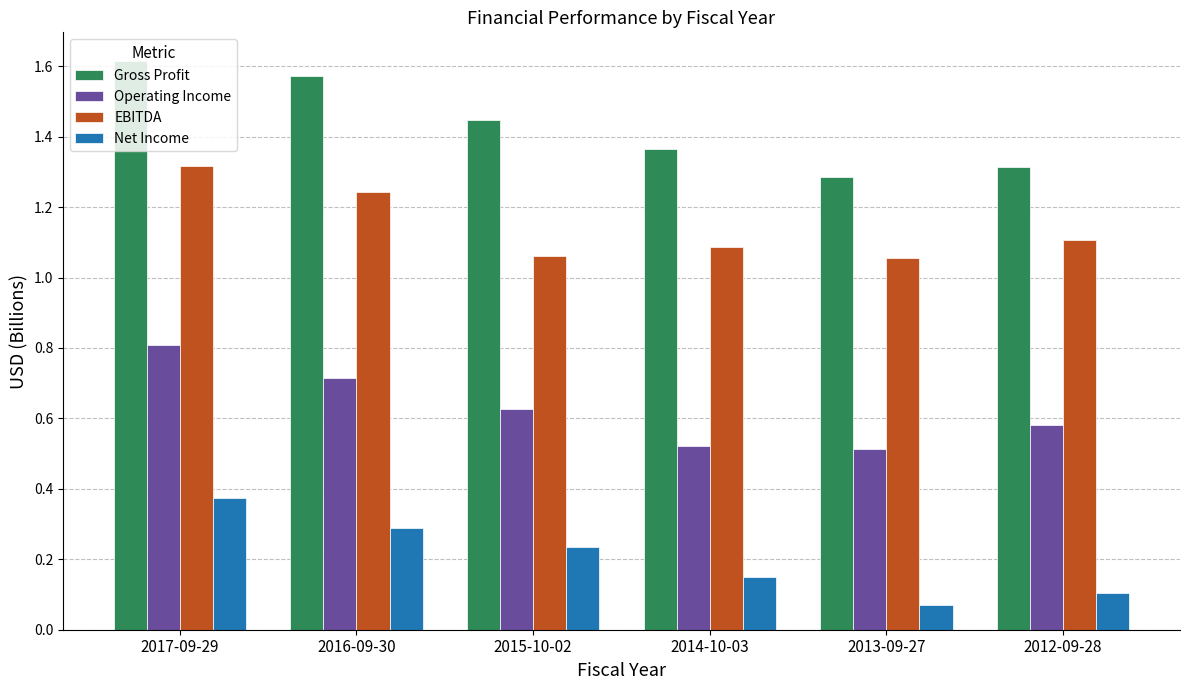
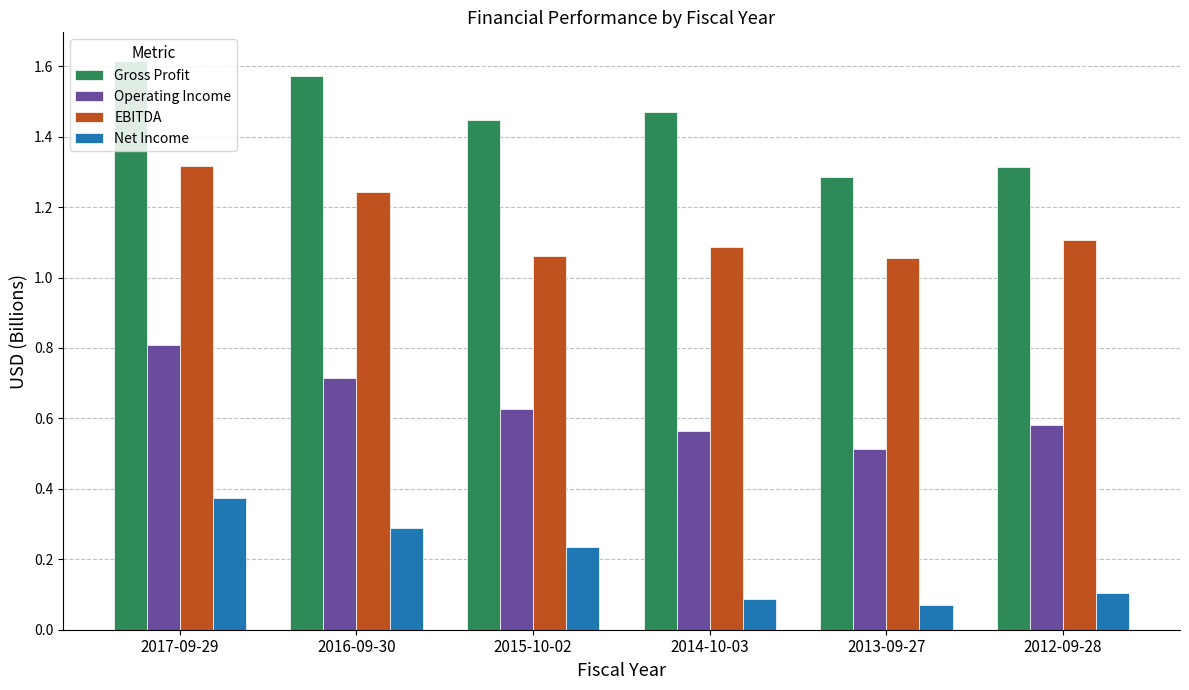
Gross Profit, 2014-10-03: 1.37 -> 1.47
Operating Income, 2014-10-03: 0.52 -> 0.56
Net Income, 2014-10-03: 0.15 -> 0.09
